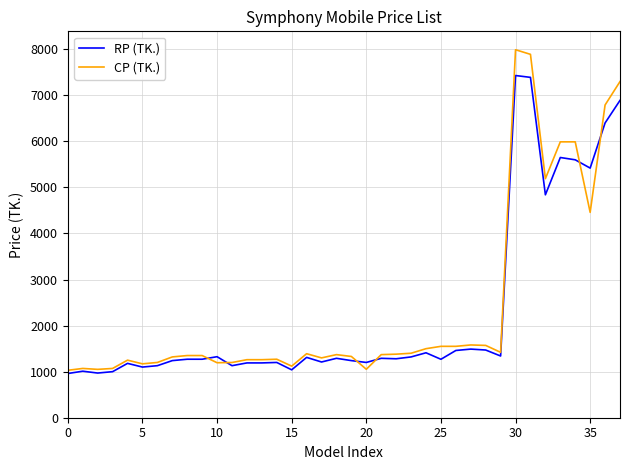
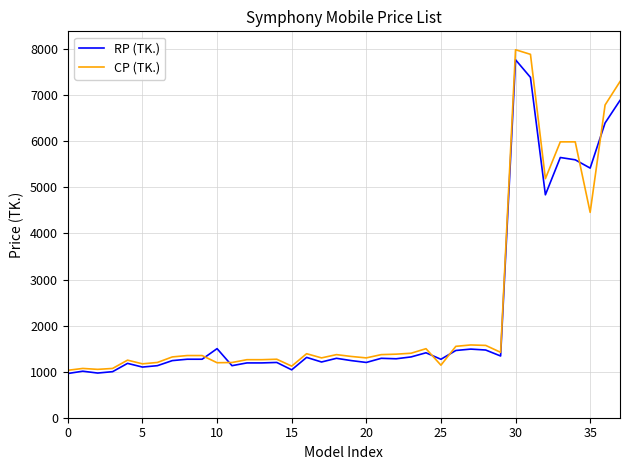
RP (TK.), 10: 1300 -> 1500
CP (TK.), 20: 1100 -> 1300
CP (TK.), 25: 1600 -> 1100
RP (TK.), 30: 7400 -> 7800
